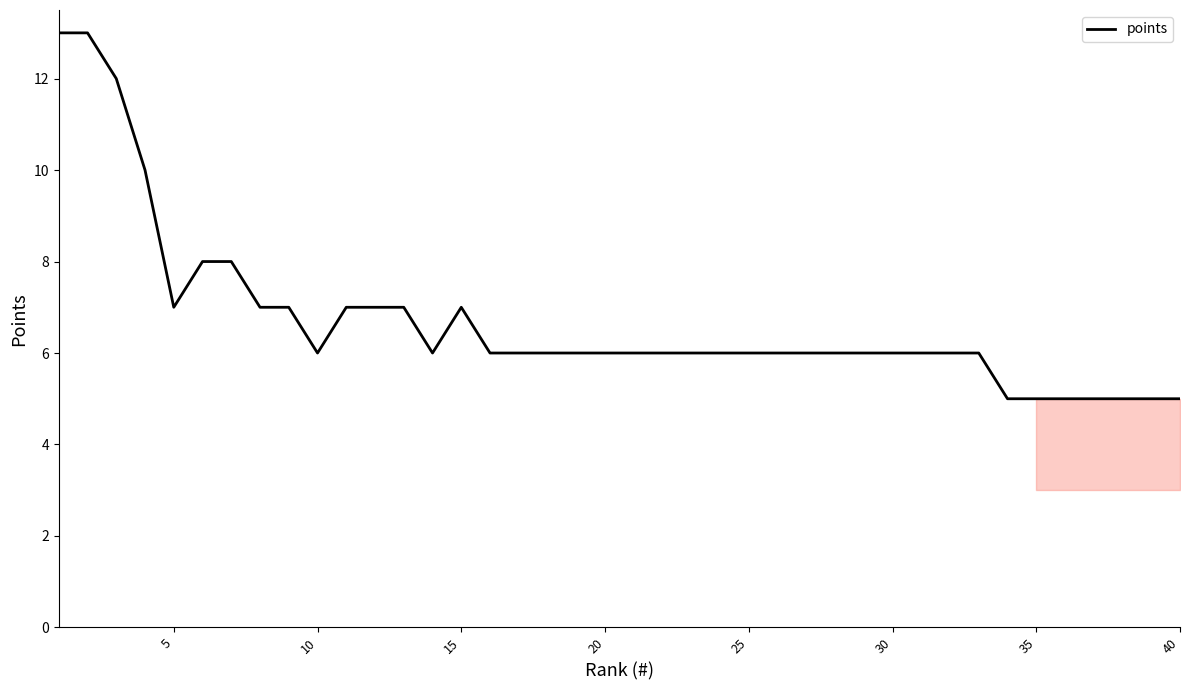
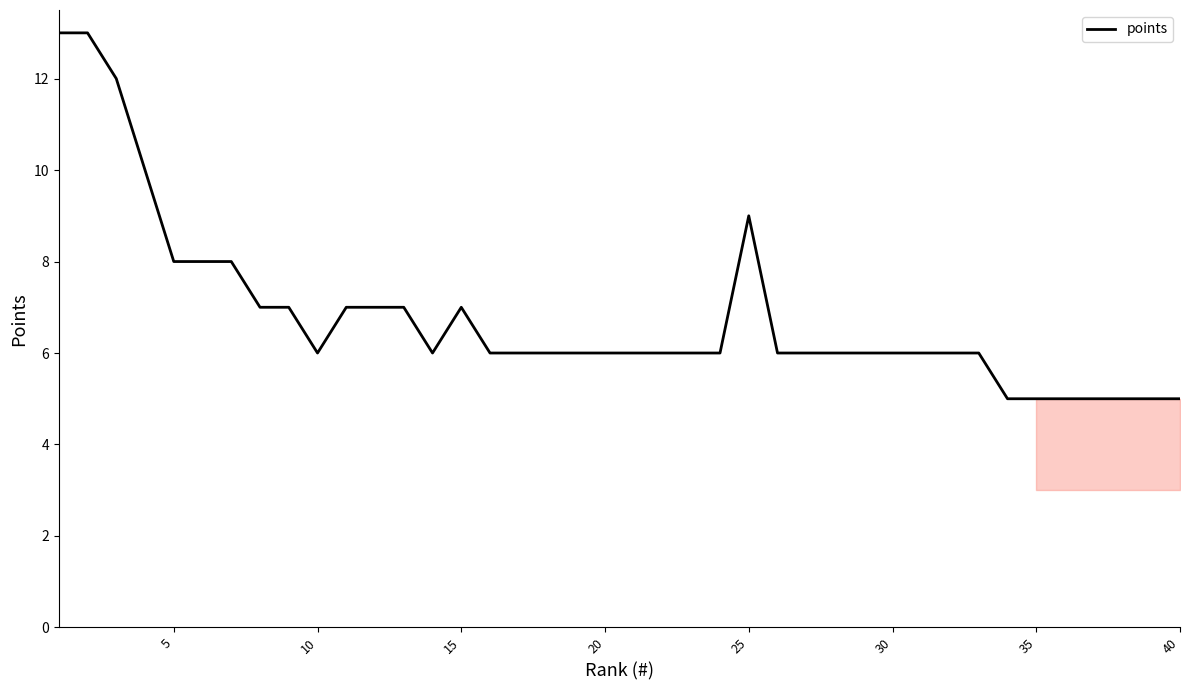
points, 5: 7 -> 8
points, 25: 6 -> 9
